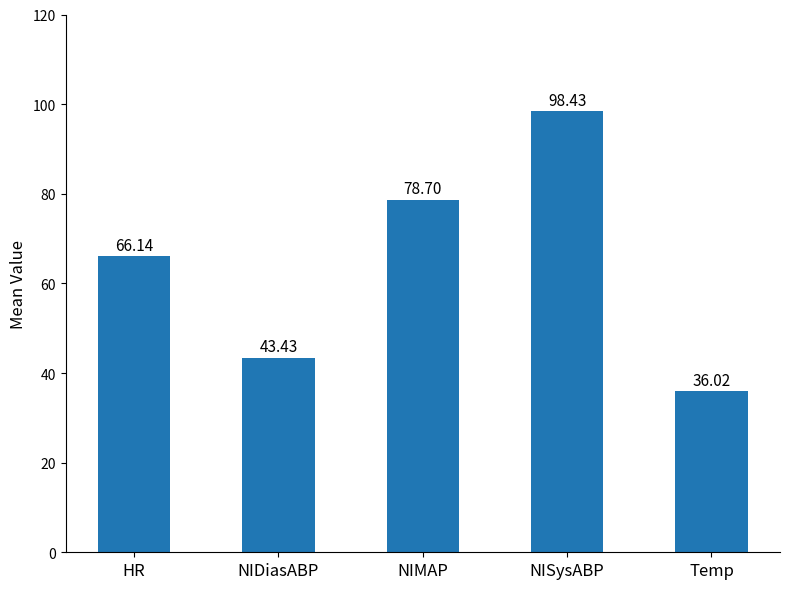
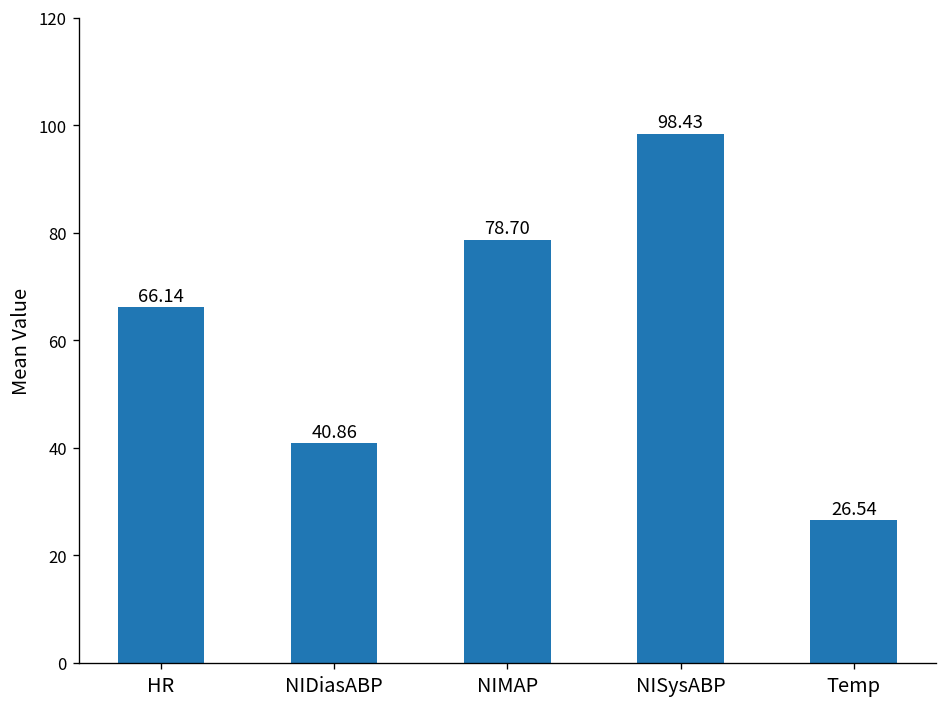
NIDiasABP: 43.43 -> 40.86
Temp: 36.02 -> 26.54
